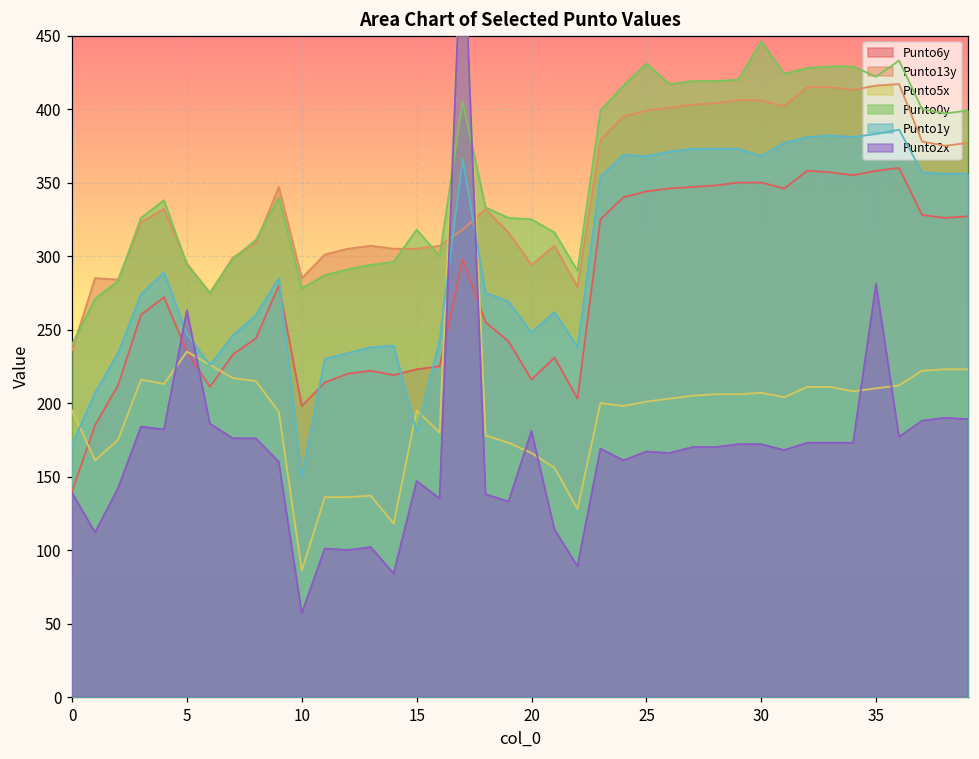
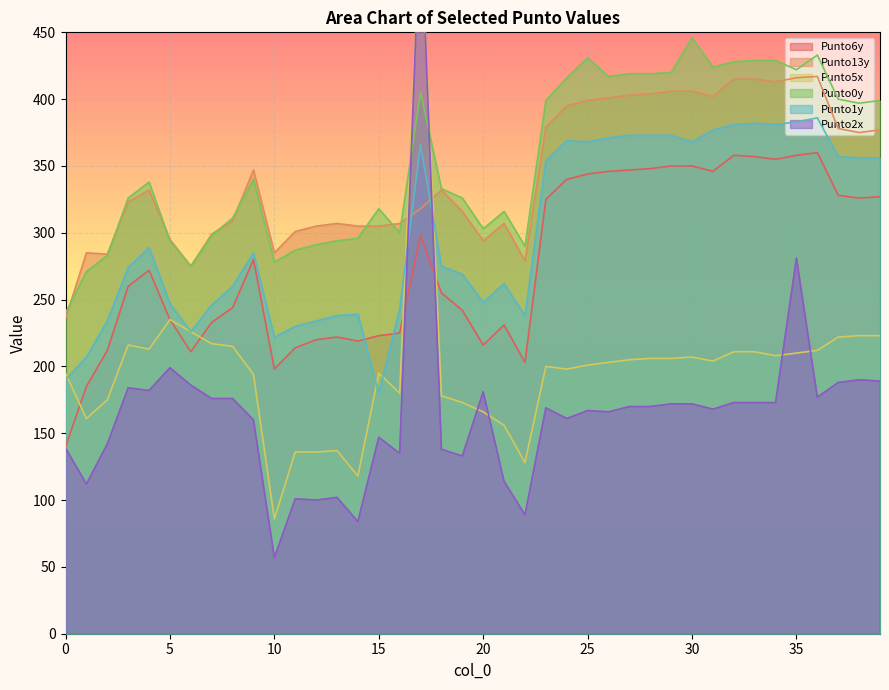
Punto1y, 0: 172 -> 190
Punto2x, 5: 263 -> 199
Punto1y, 10: 150 -> 222
Punto0y, 20: 325 -> 303
